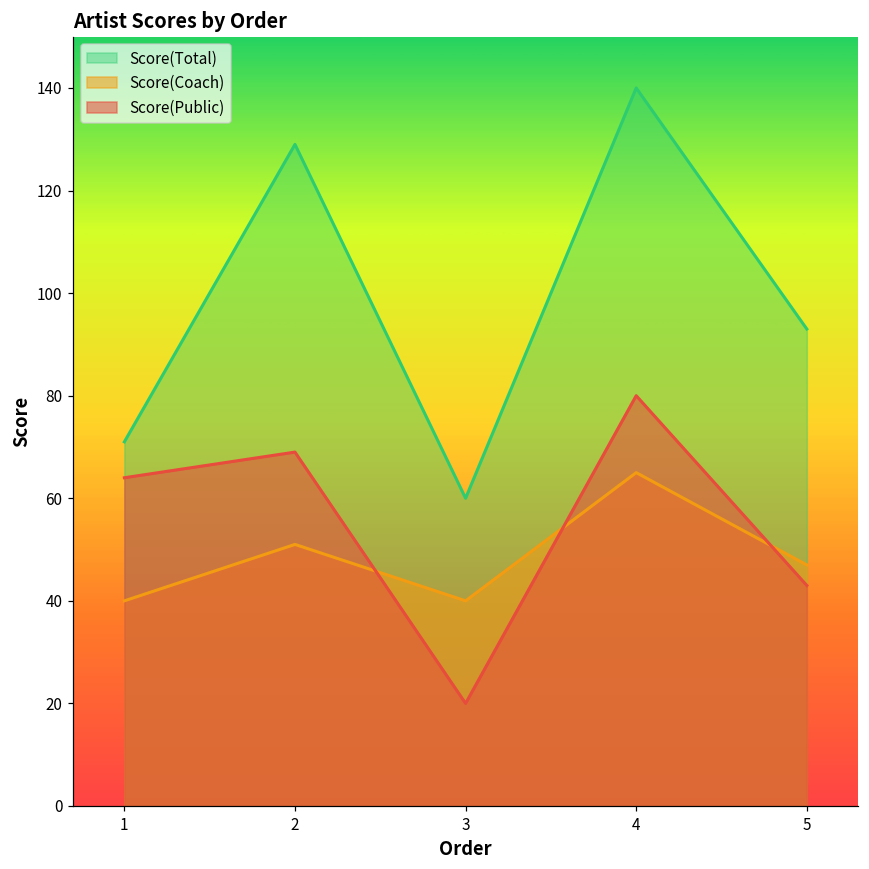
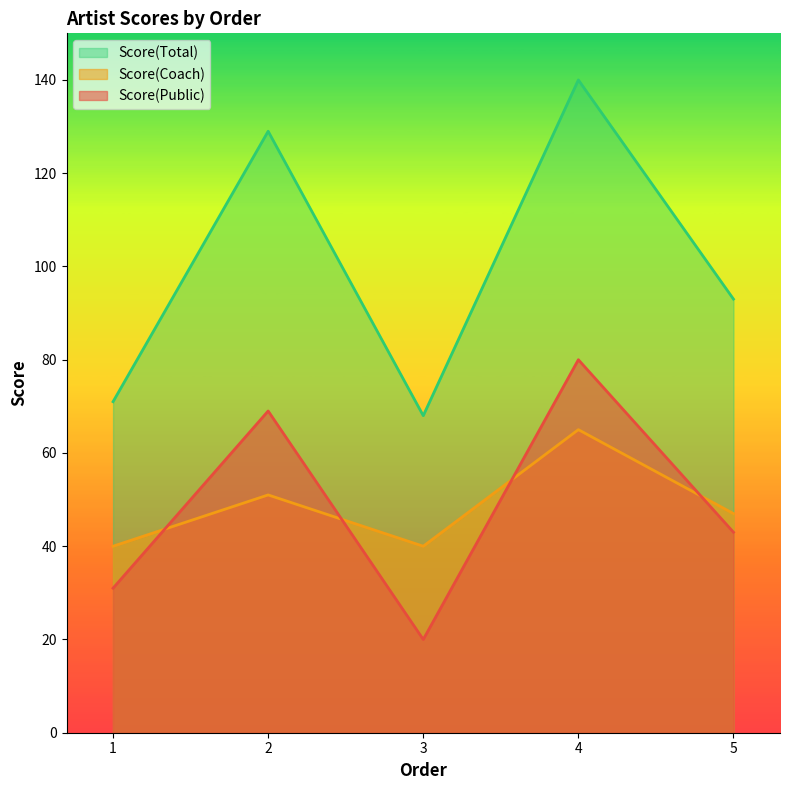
Score(Public), 1: 64 -> 31
Score(Total), 3: 60 -> 68
